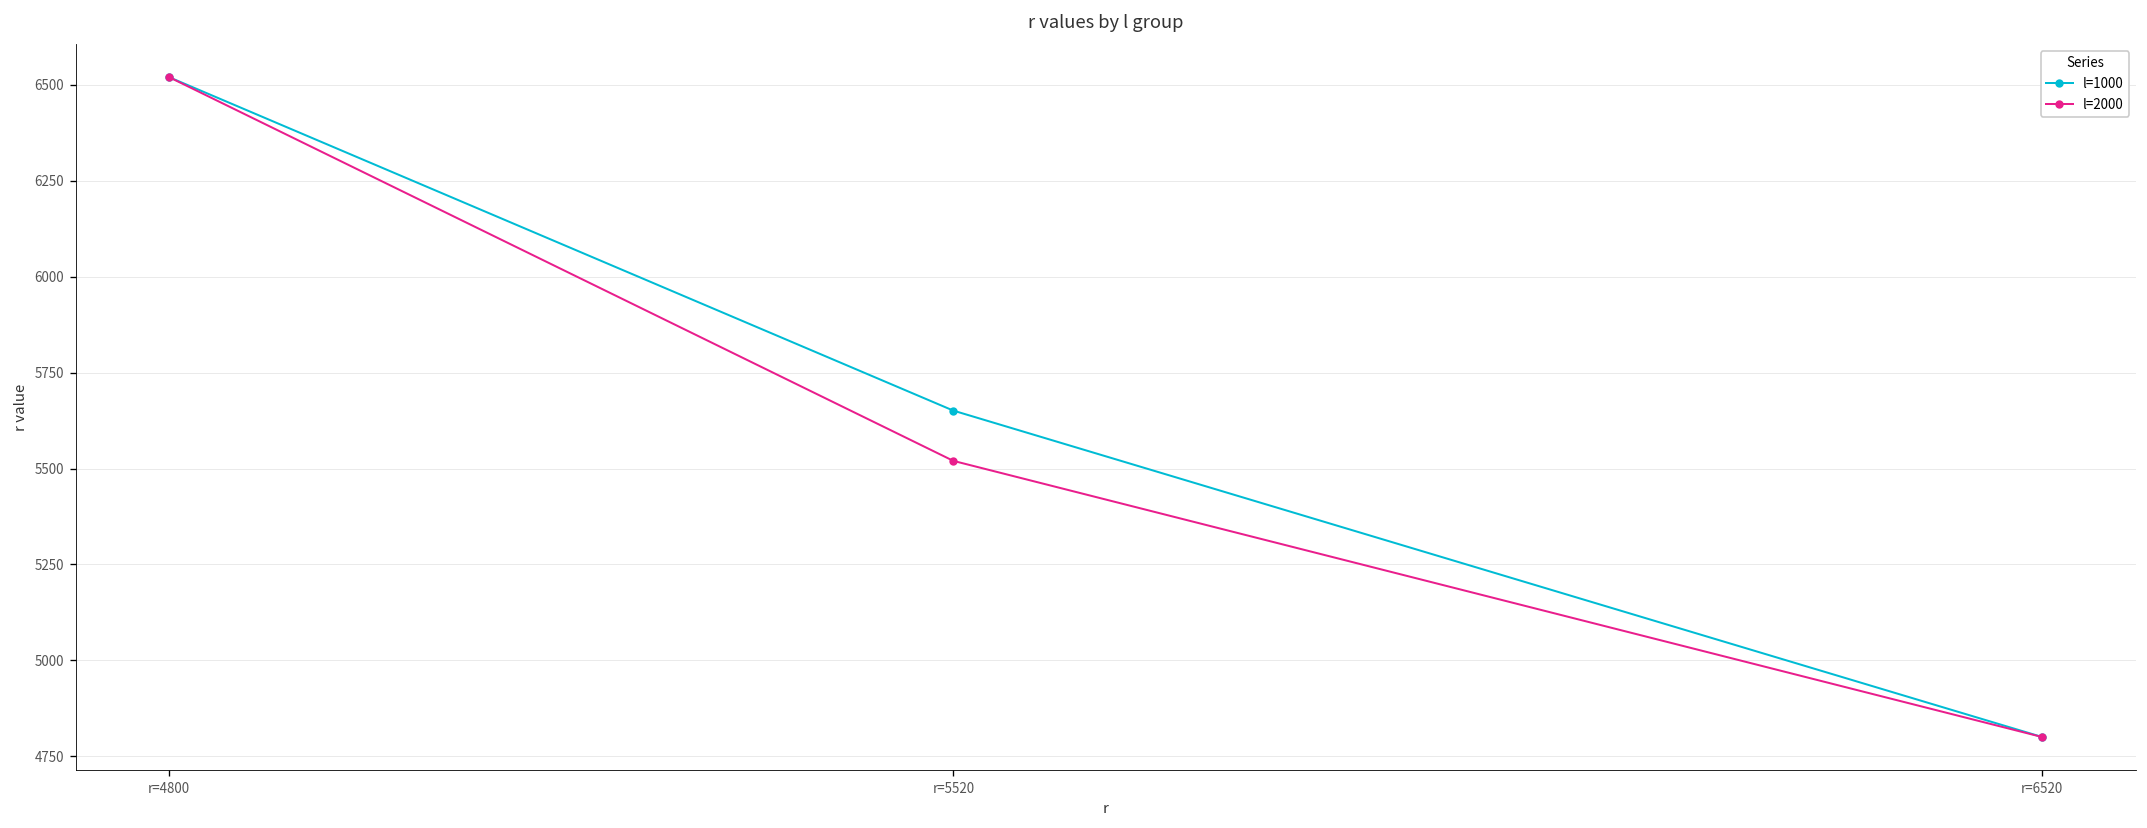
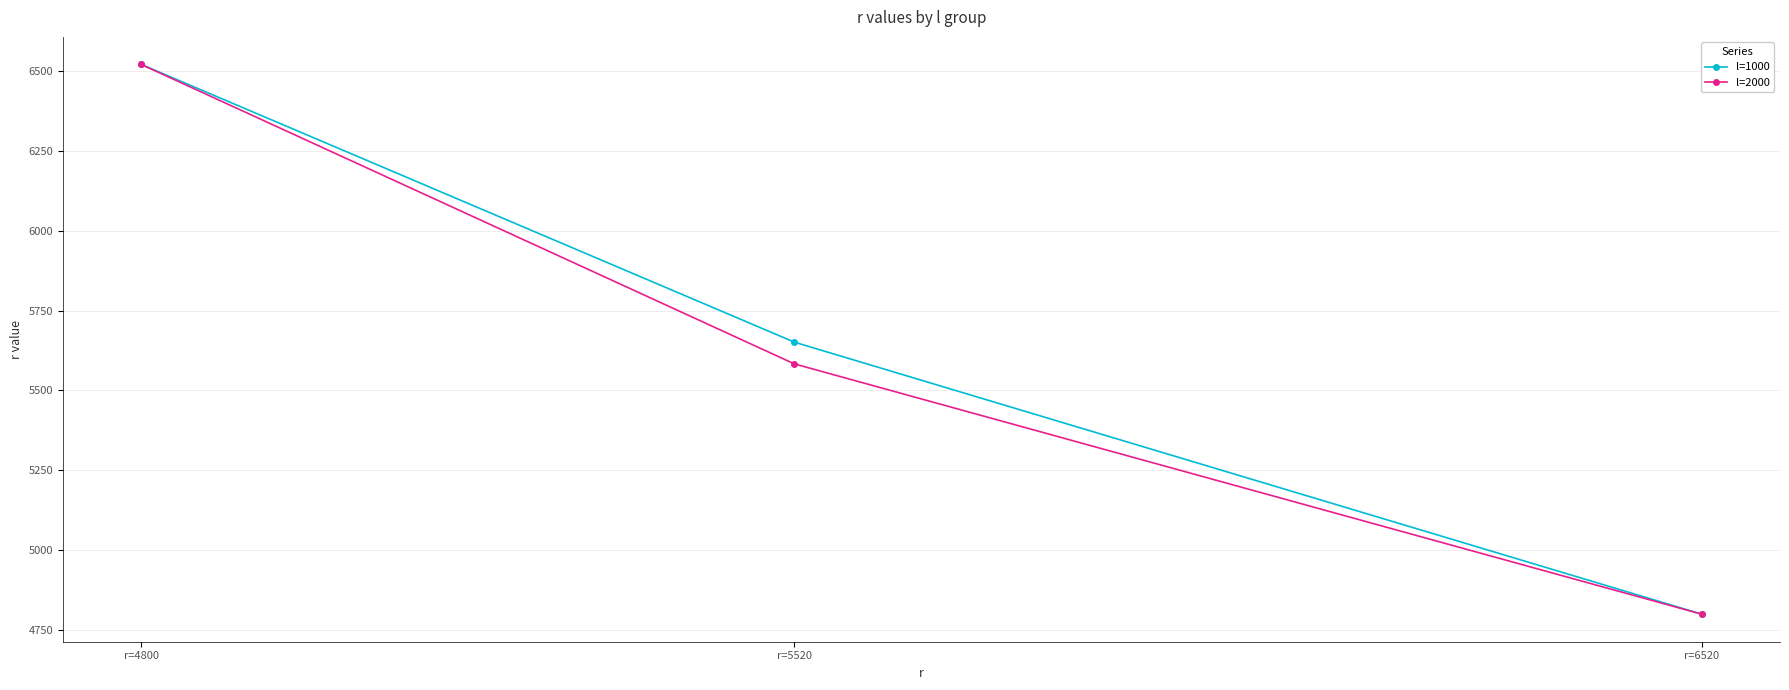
l=2000, r=5520: 5520 -> 5580
